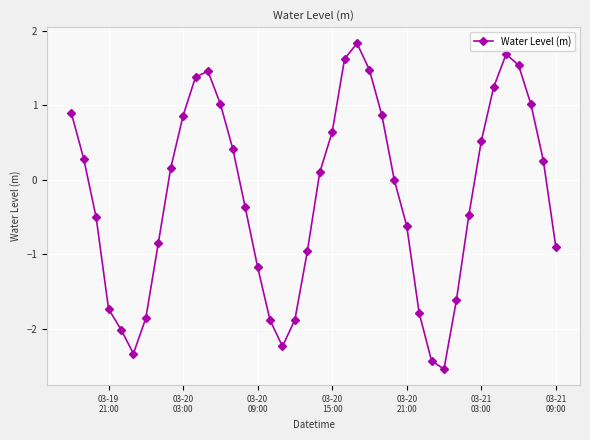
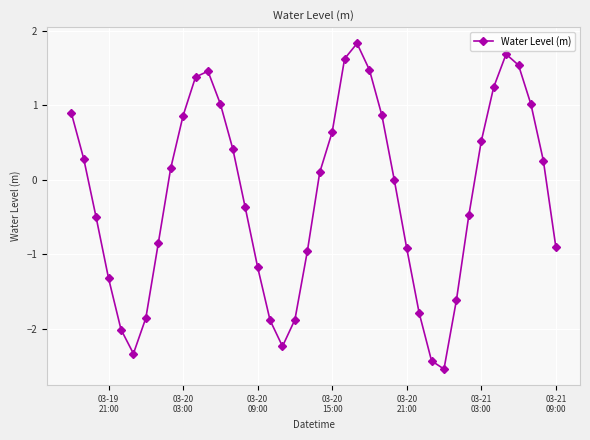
03-19 21:00: -1.7 -> -1.3
03-20 21:00: -0.6 -> -0.9
